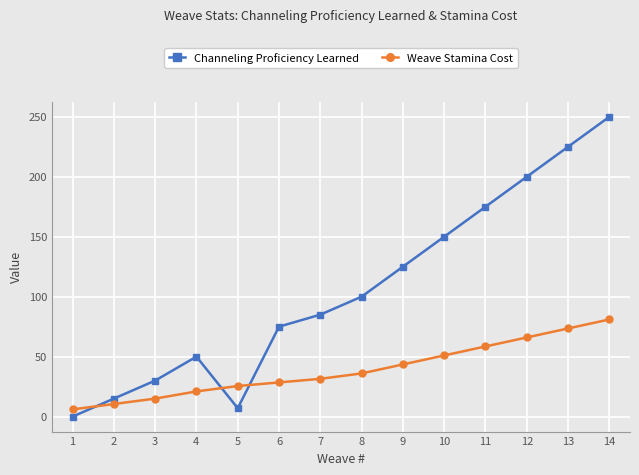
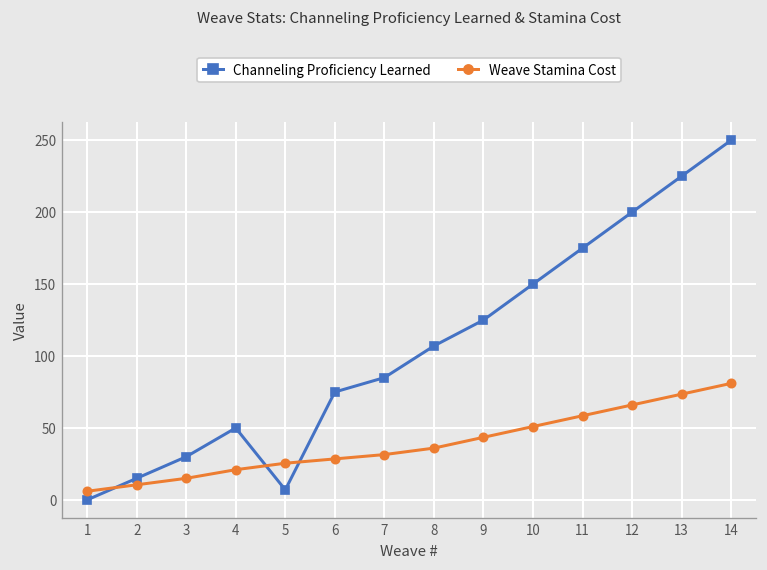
Channeling Proficiency Learned, 8: 100 -> 107
